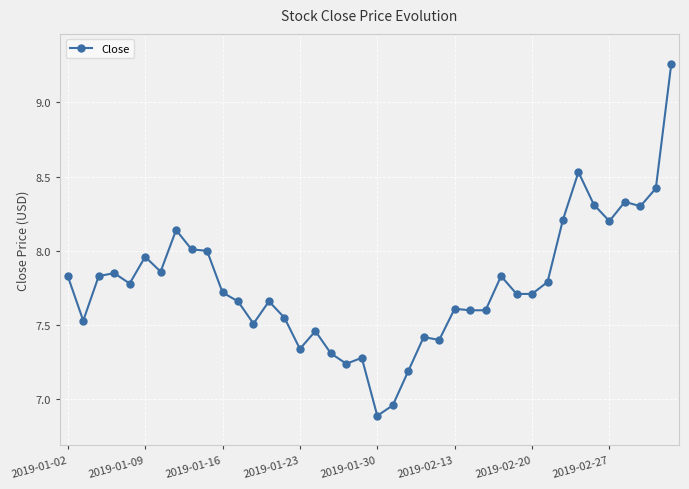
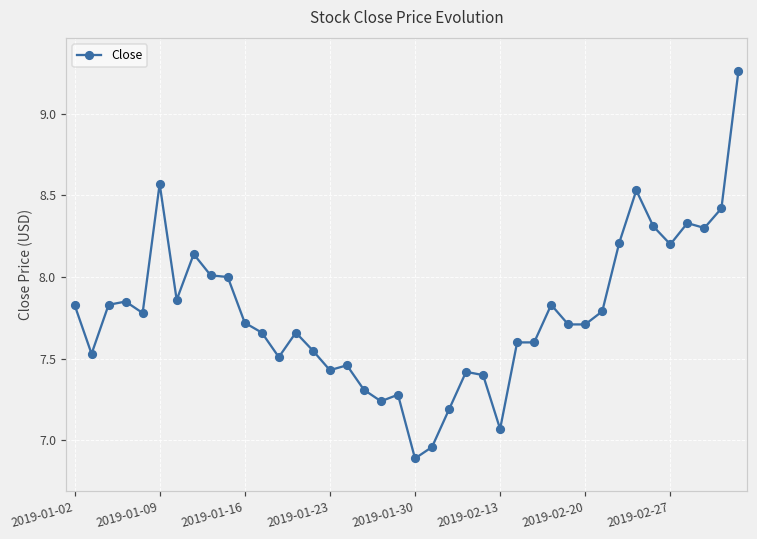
2019-01-09: 7.96 -> 8.57
2019-01-23: 7.34 -> 7.43
2019-02-13: 7.61 -> 7.07
